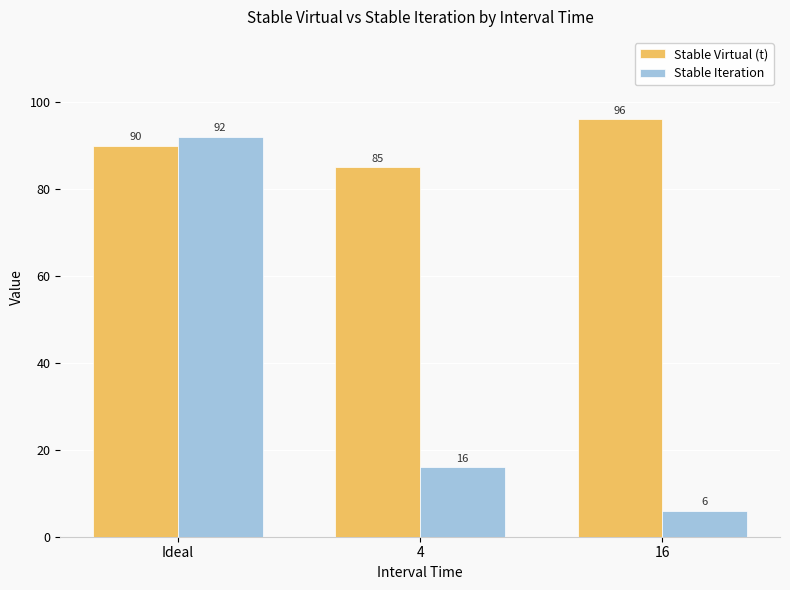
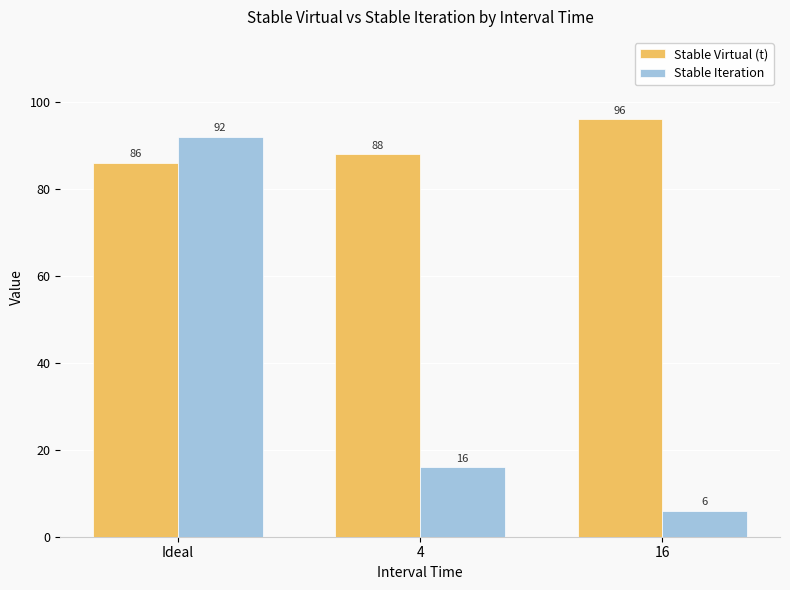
Stable Virtual (t), Ideal: 90 -> 86
Stable Virtual (t), 4: 85 -> 88
